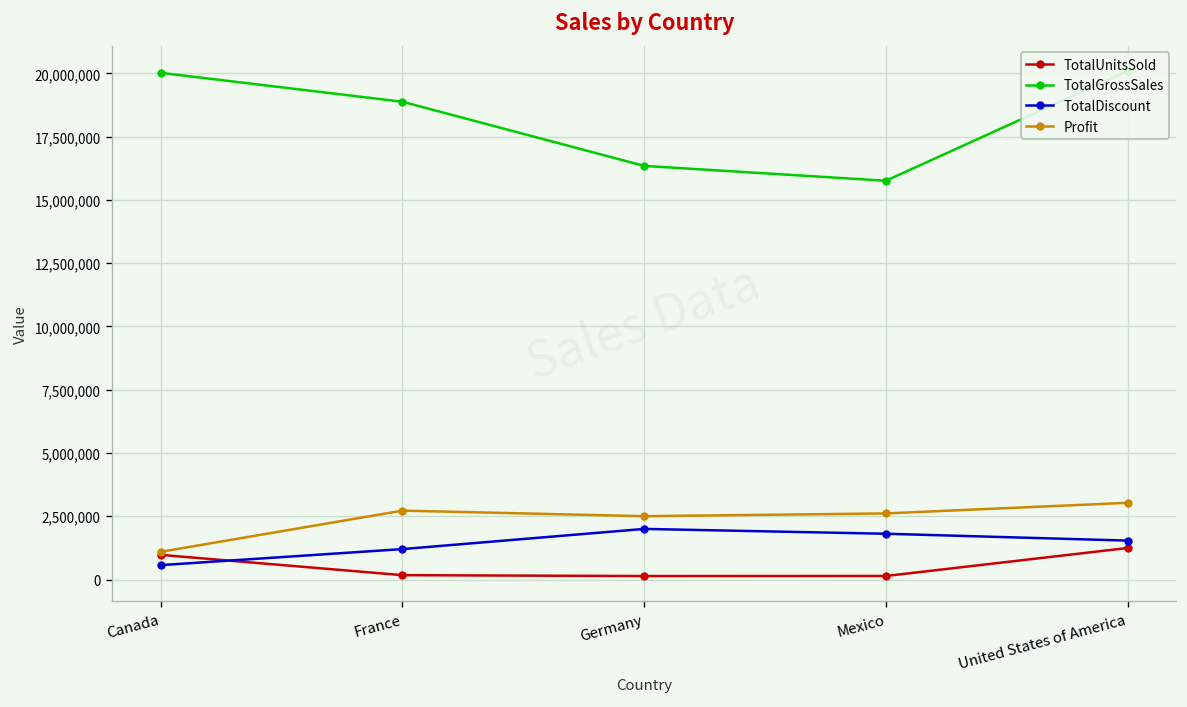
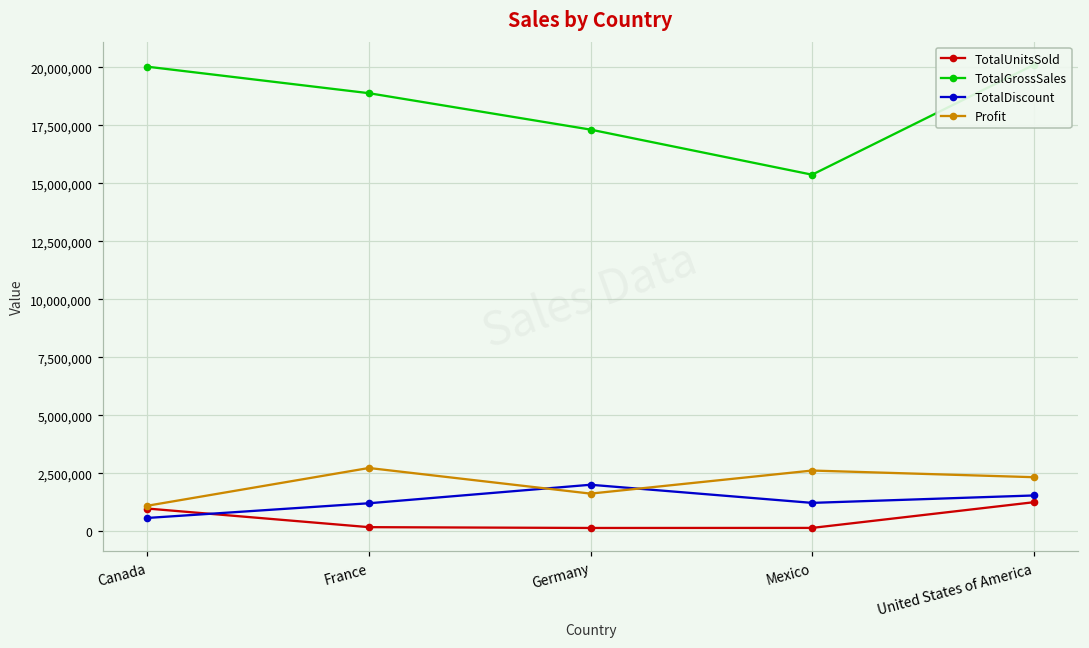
TotalGrossSales, Germany: 16,300,000 -> 17,300,000
Profit, Germany: 2,500,000 -> 1,600,000
TotalGrossSales, Mexico: 15,800,000 -> 15,400,000
TotalDiscount, Mexico: 1,800,000 -> 1,200,000
Profit, United States of America: 3,000,000 -> 2,300,000
